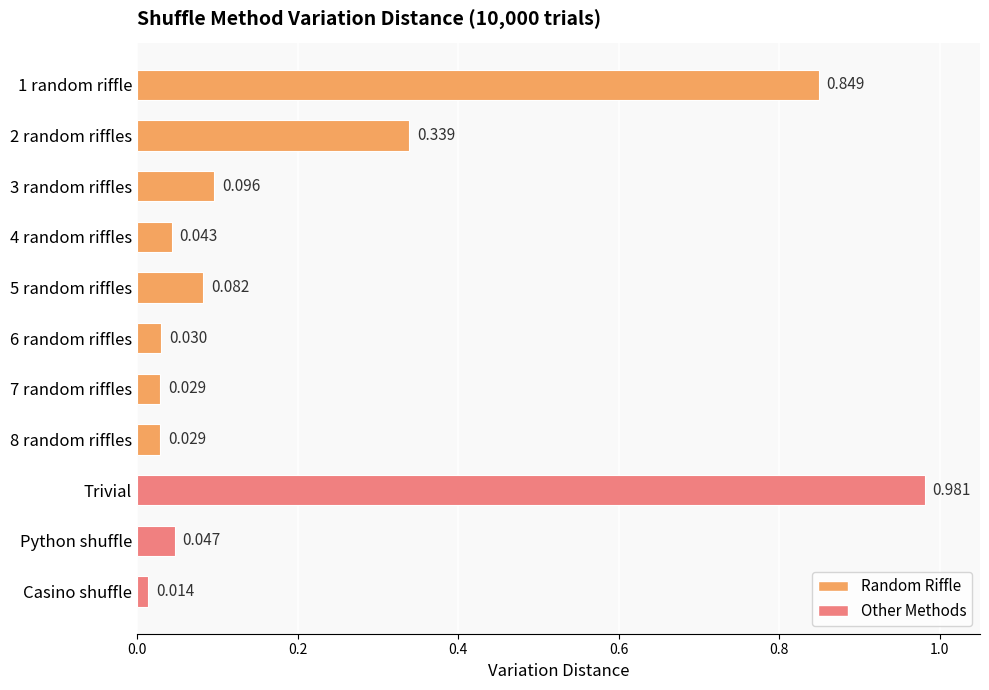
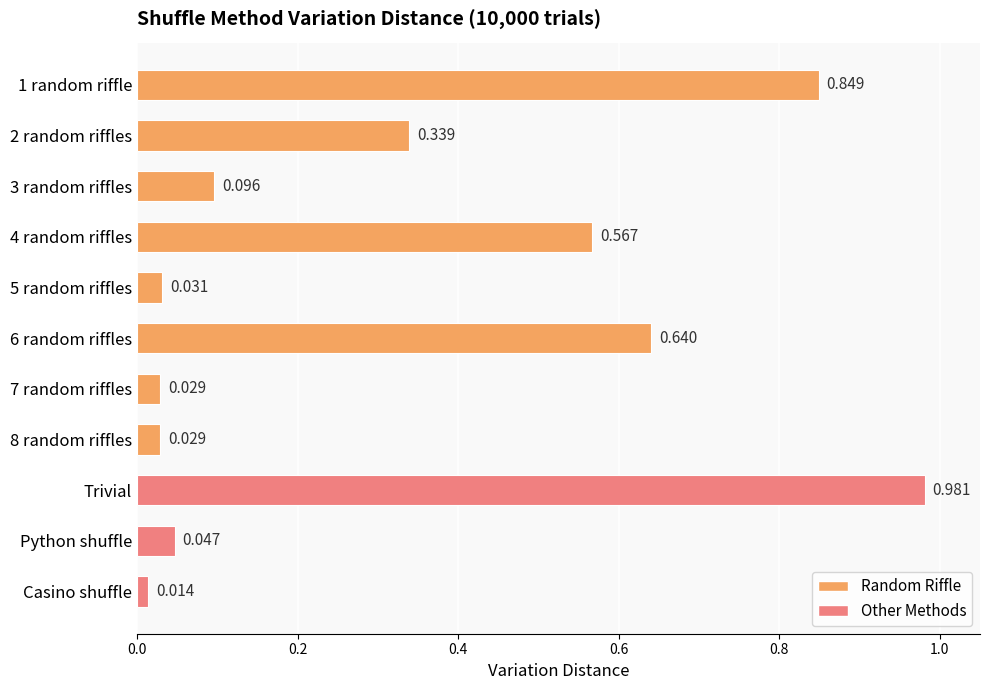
4 random riffles: 0.043 -> 0.567
5 random riffles: 0.082 -> 0.031
6 random riffles: 0.030 -> 0.640
